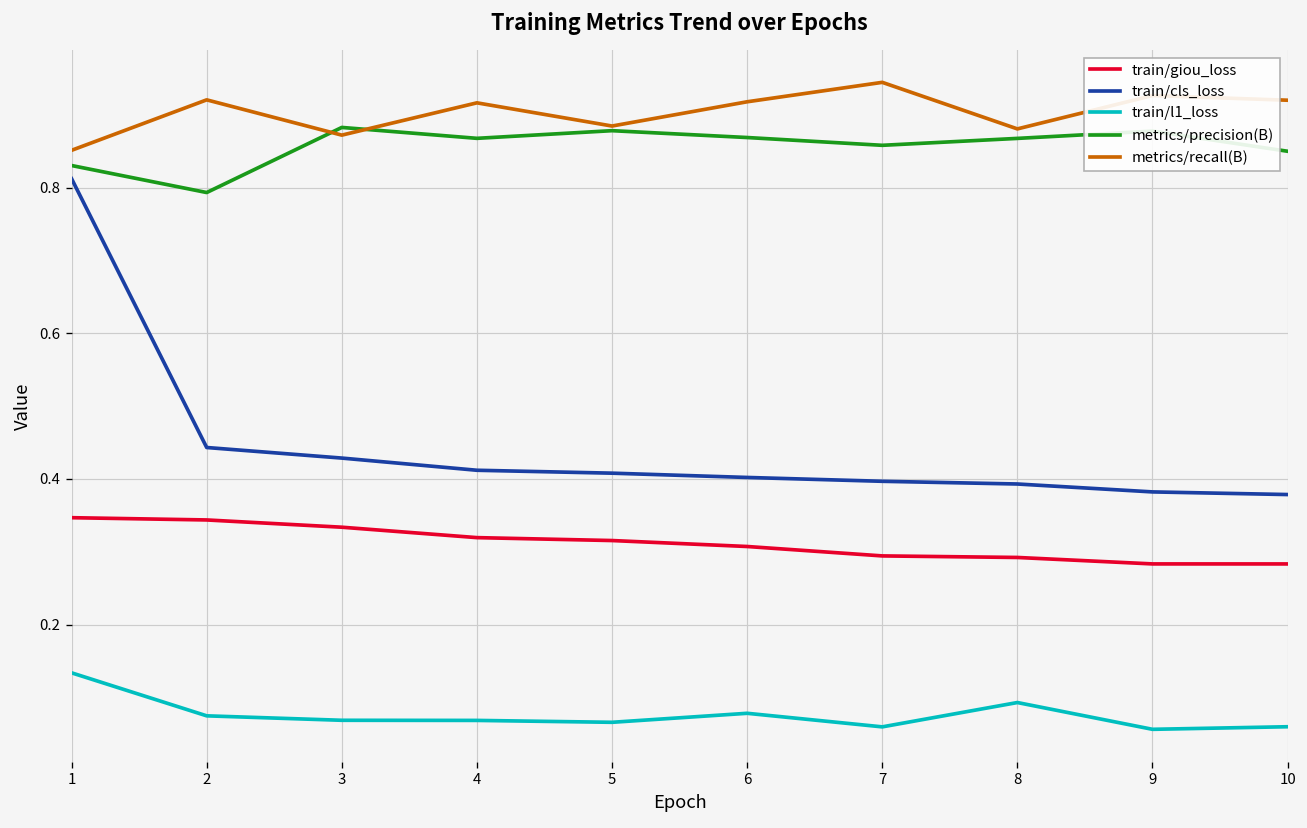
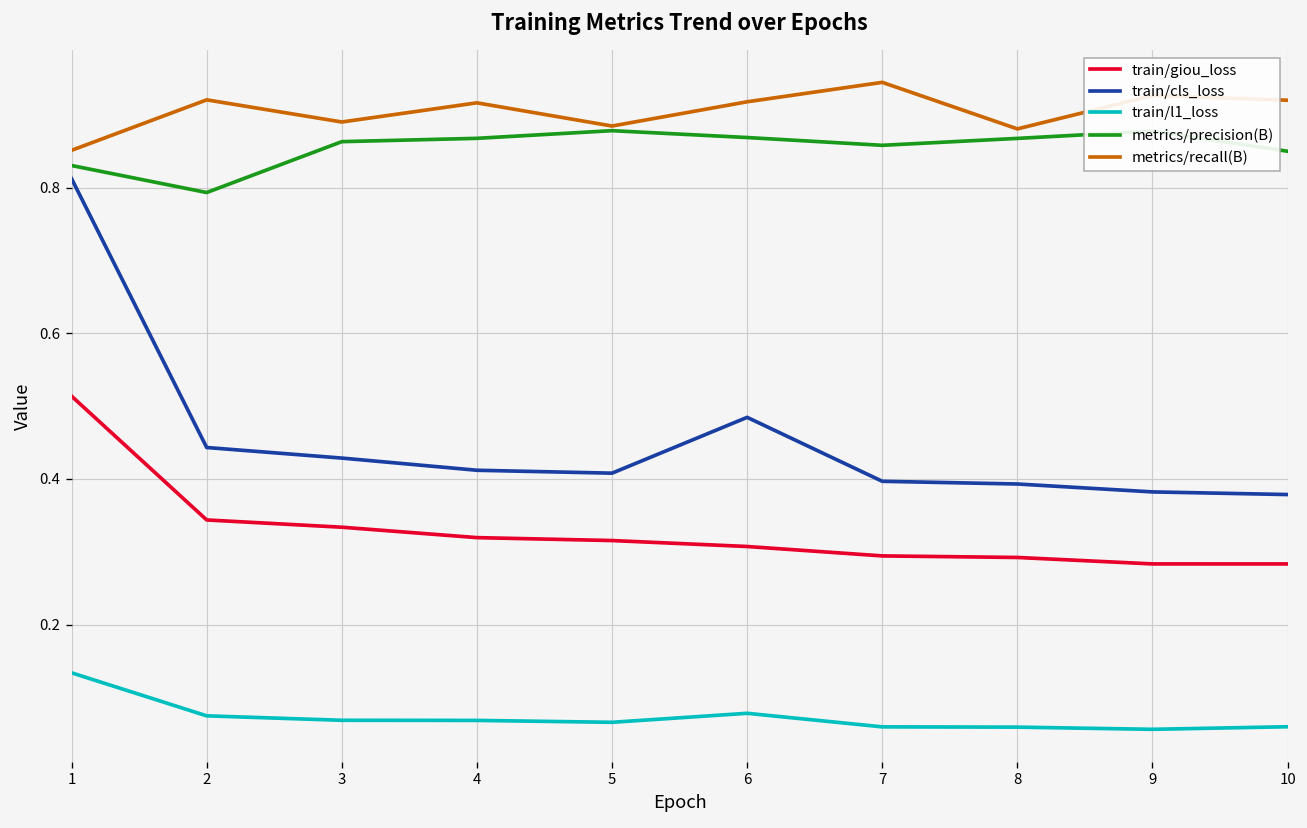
train/giou_loss, 1: 0.35 -> 0.51
metrics/precision(B), 3: 0.88 -> 0.86
metrics/recall(B), 3: 0.87 -> 0.89
train/cls_loss, 6: 0.40 -> 0.48
train/l1_loss, 8: 0.09 -> 0.06
